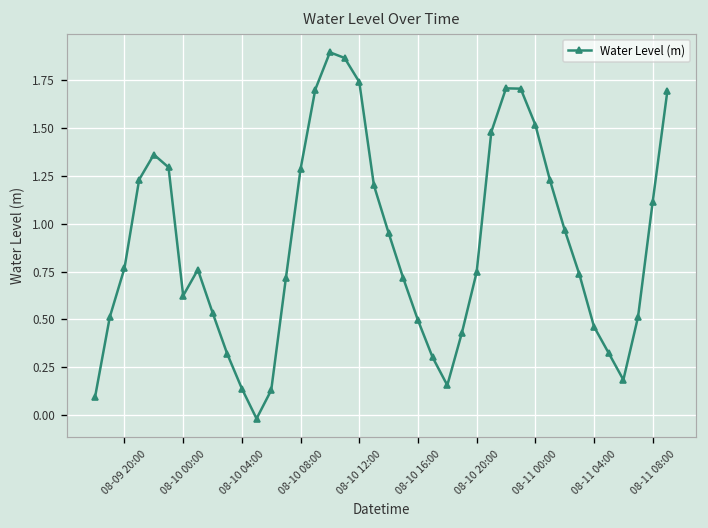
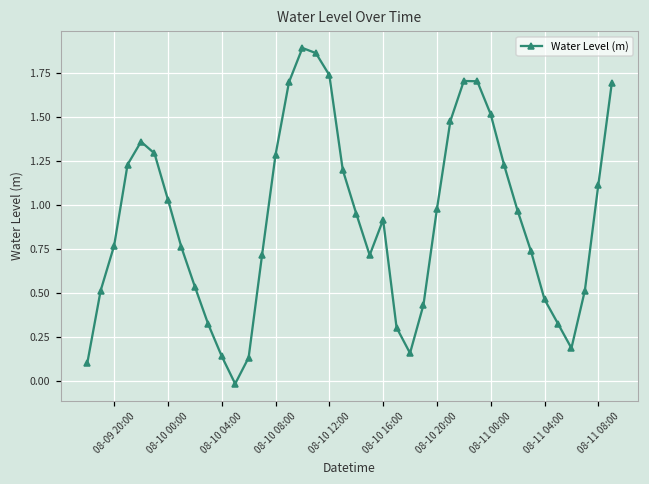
08-10 00:00: 0.62 -> 1.03
08-10 16:00: 0.50 -> 0.92
08-10 20:00: 0.75 -> 0.98
